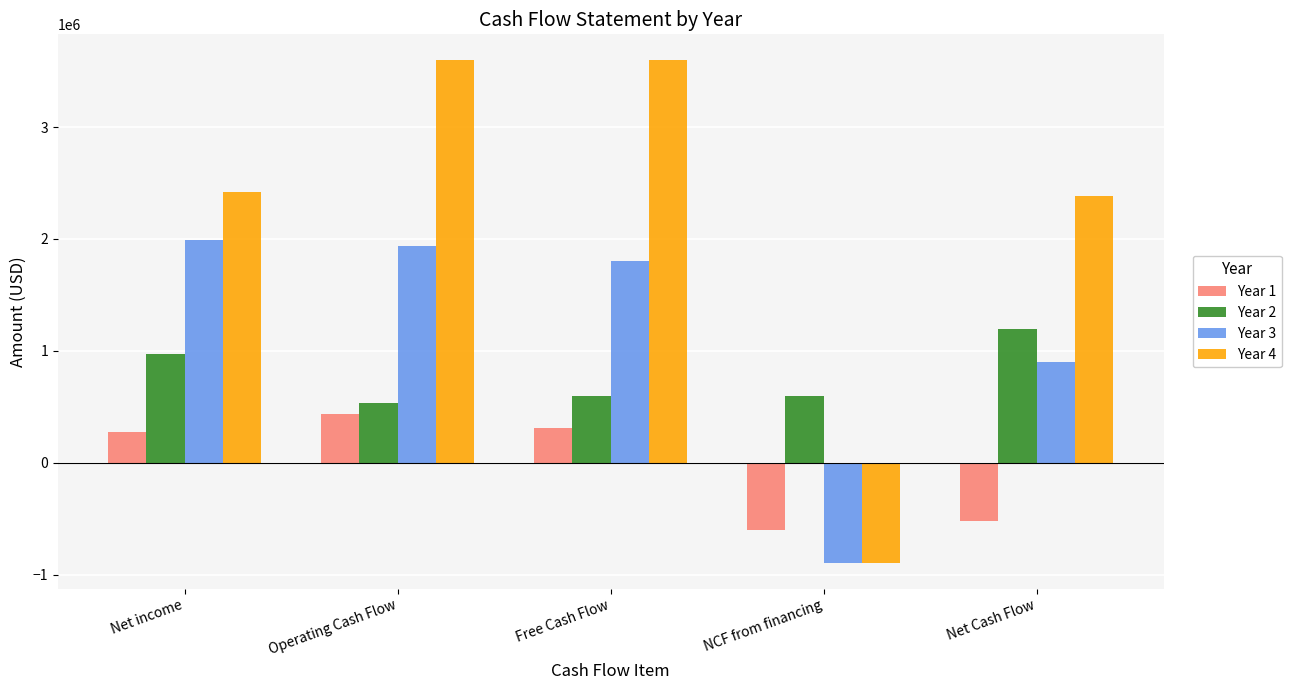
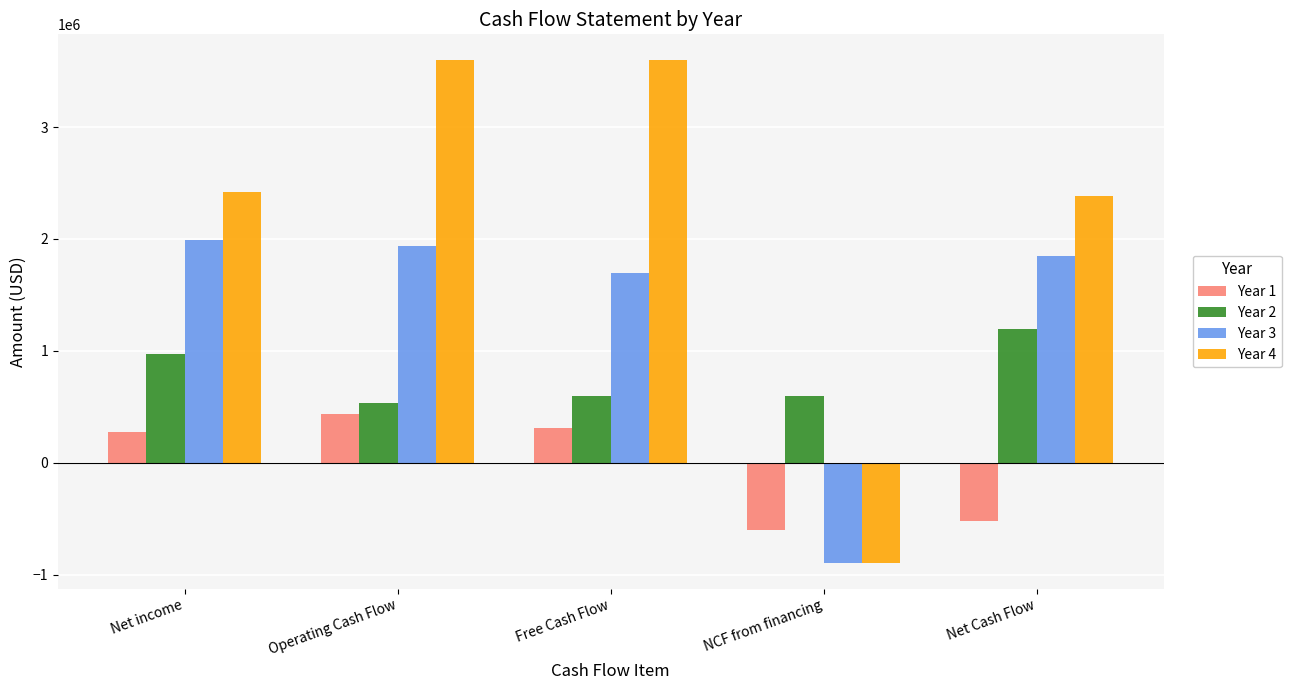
Year 3, Free Cash Flow: 1800000 -> 1690000
Year 3, Net Cash Flow: 900000 -> 1850000
